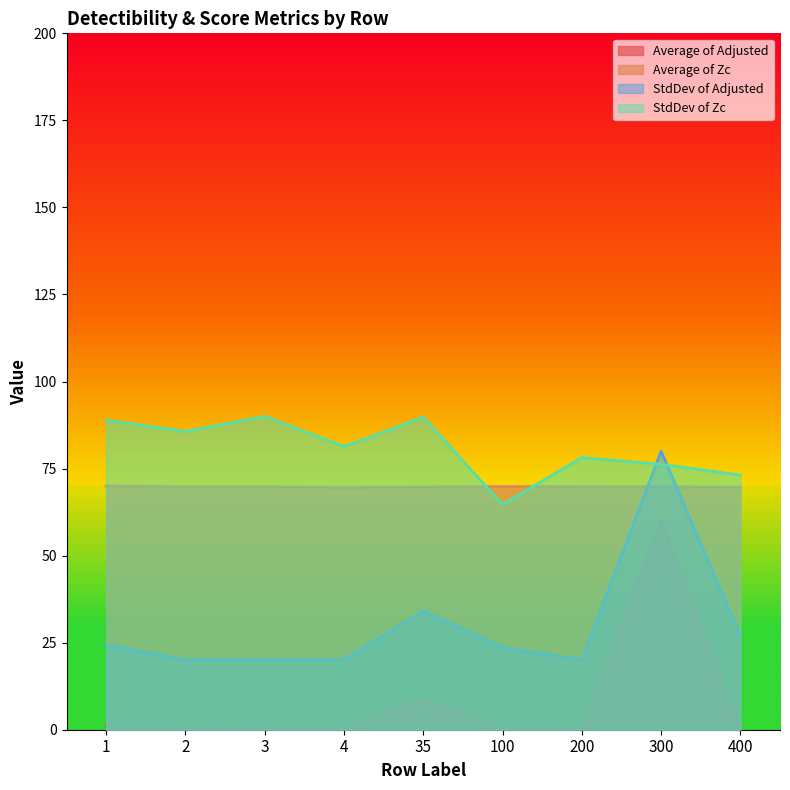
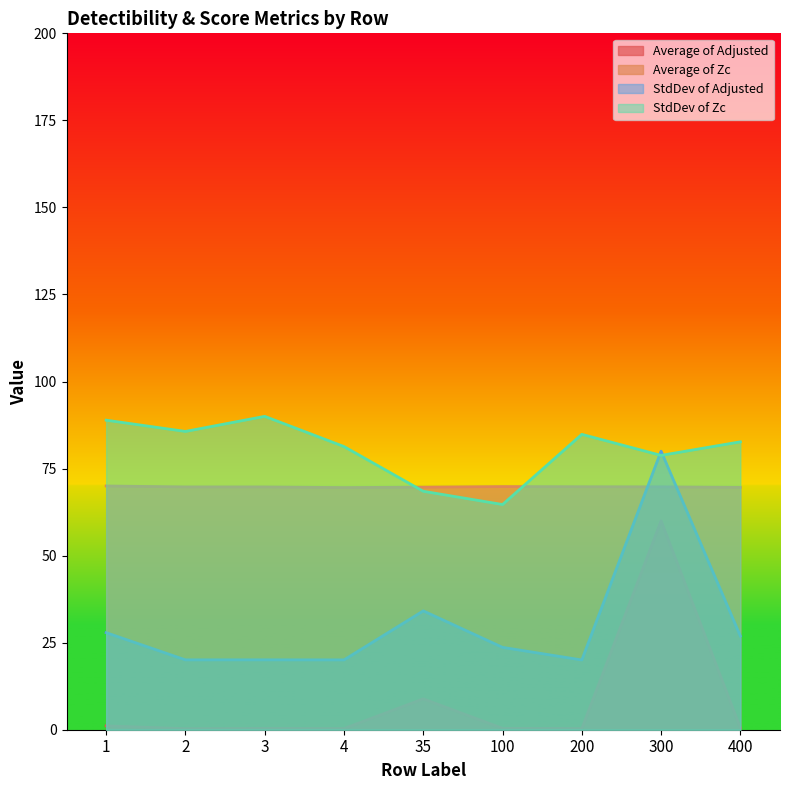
StdDev of Adjusted, 1: 24 -> 28
StdDev of Zc, 35: 90 -> 68
StdDev of Zc, 200: 78 -> 85
StdDev of Zc, 300: 76 -> 79
StdDev of Zc, 400: 73 -> 83
